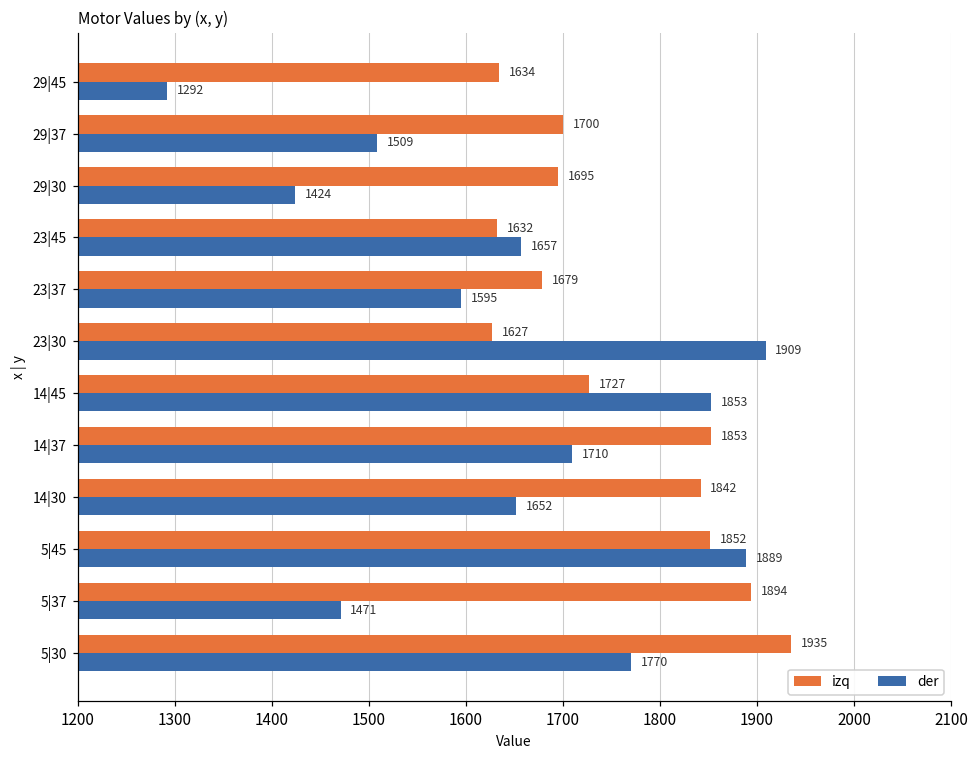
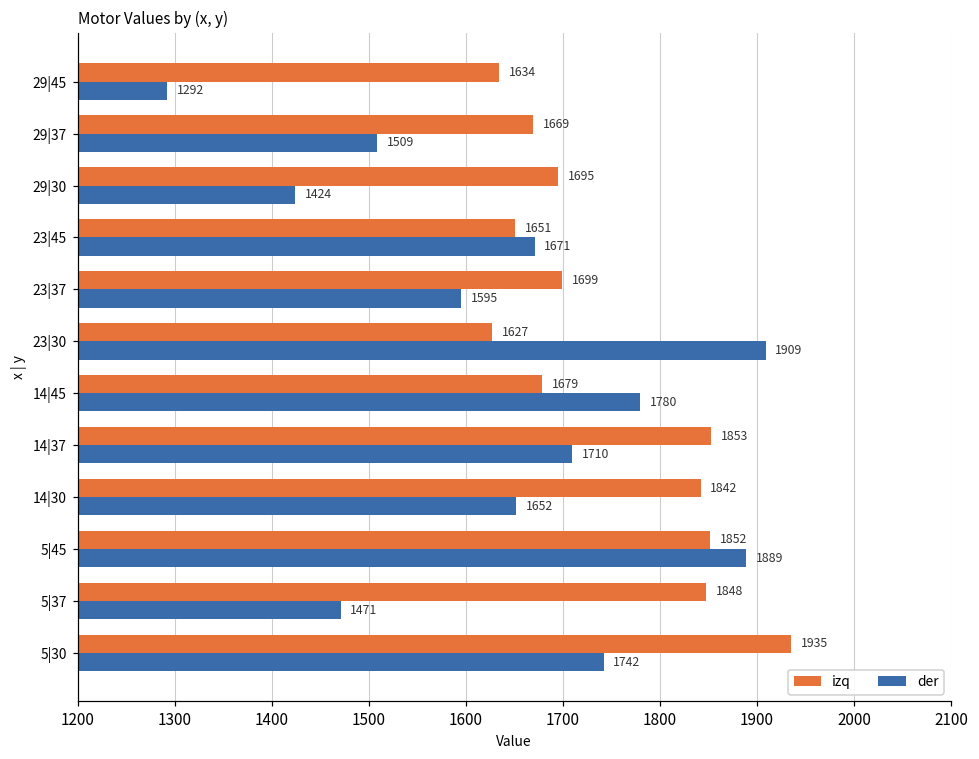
izq, 29|37: 1700 -> 1669
izq, 23|45: 1632 -> 1651
der, 23|45: 1657 -> 1671
izq, 23|37: 1679 -> 1699
izq, 14|45: 1727 -> 1679
der, 14|45: 1853 -> 1780
izq, 5|37: 1894 -> 1848
der, 5|30: 1770 -> 1742
